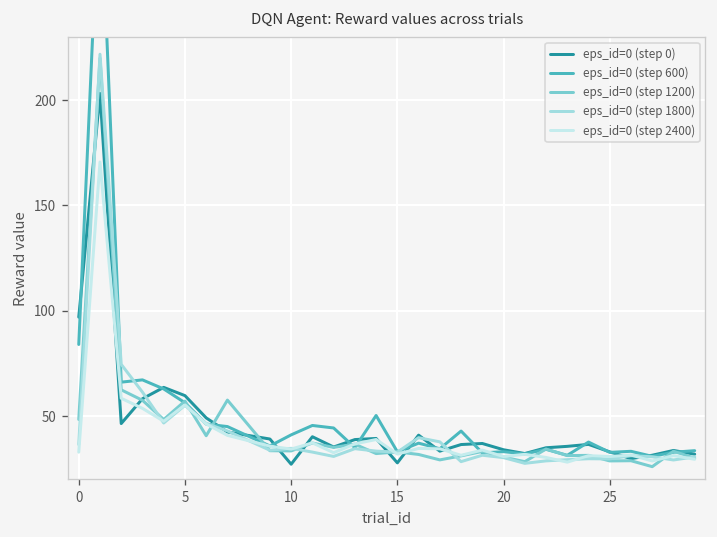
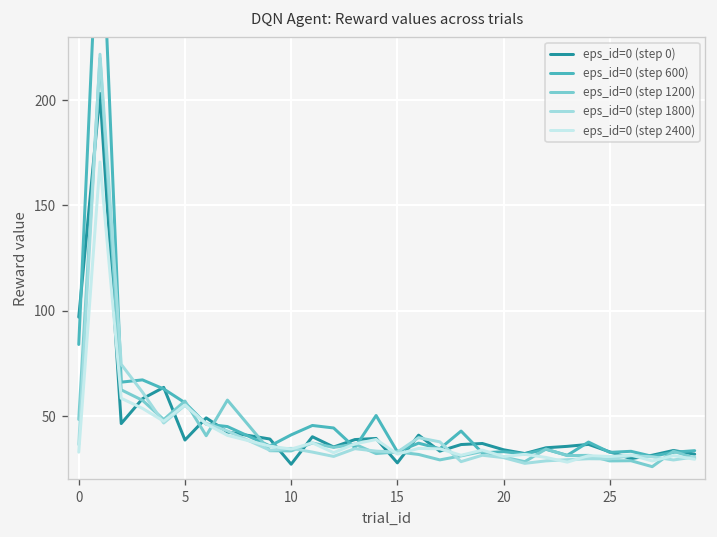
eps_id=0 (step 0), 5: 60 -> 39
